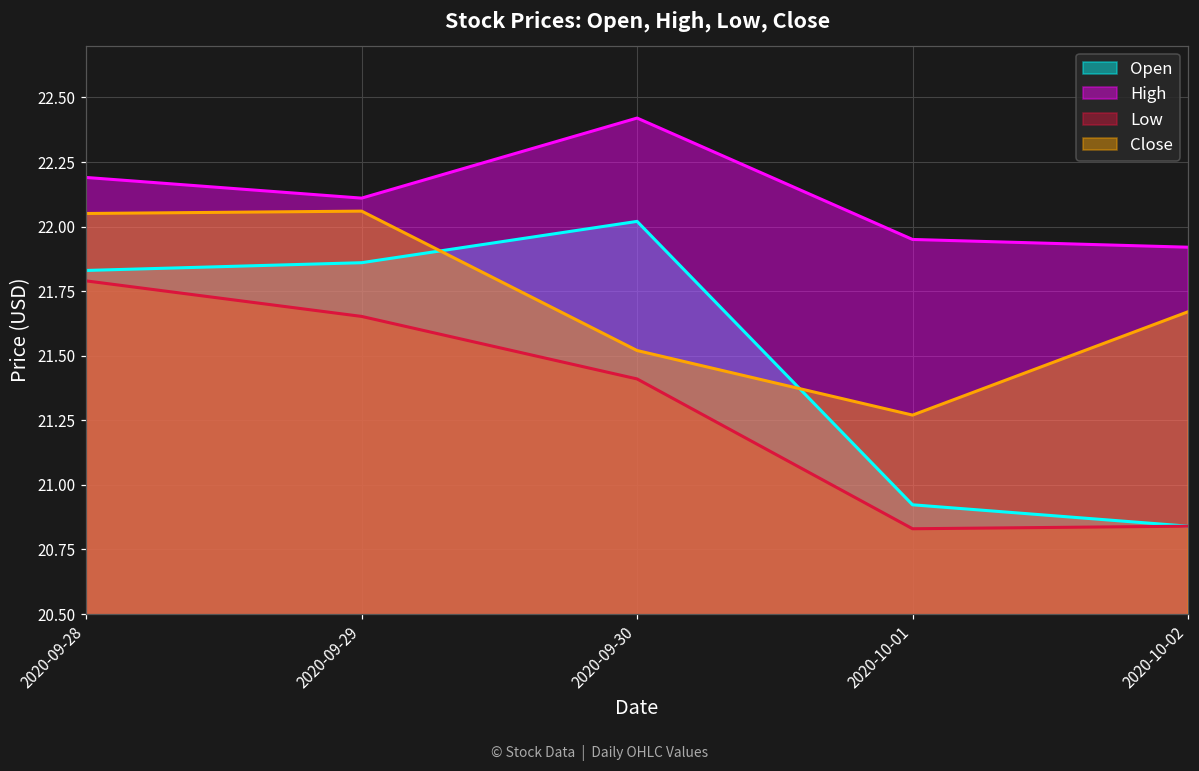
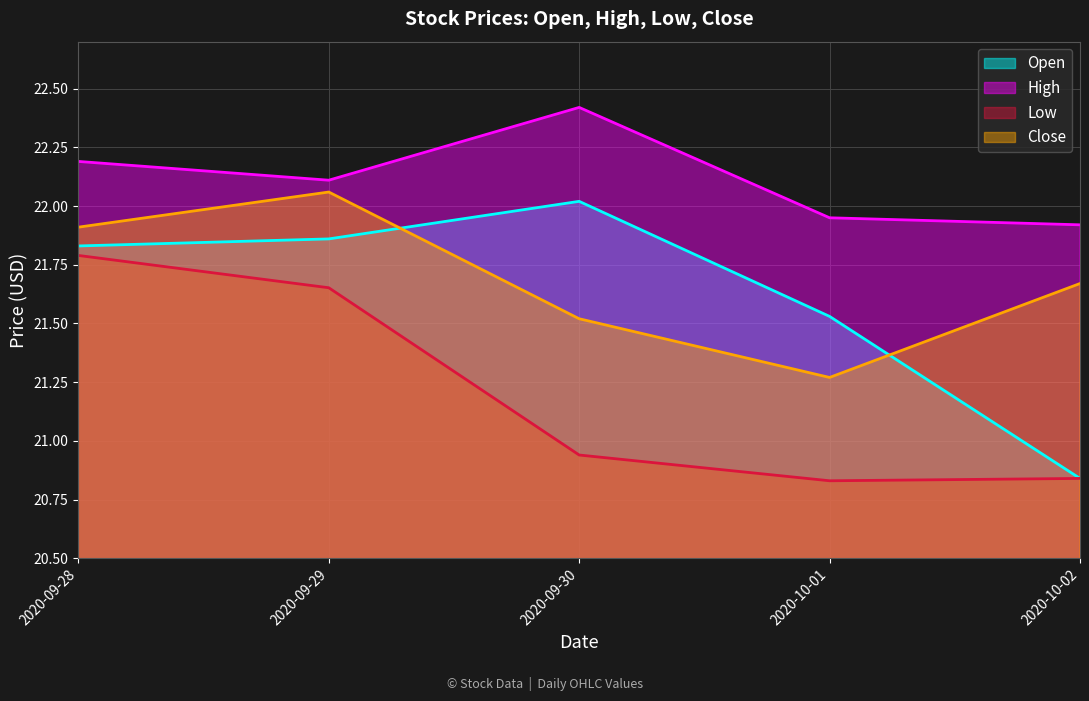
Close, 2020-09-28: 22.05 -> 21.91
Low, 2020-09-30: 21.41 -> 20.94
Open, 2020-10-01: 20.92 -> 21.53
